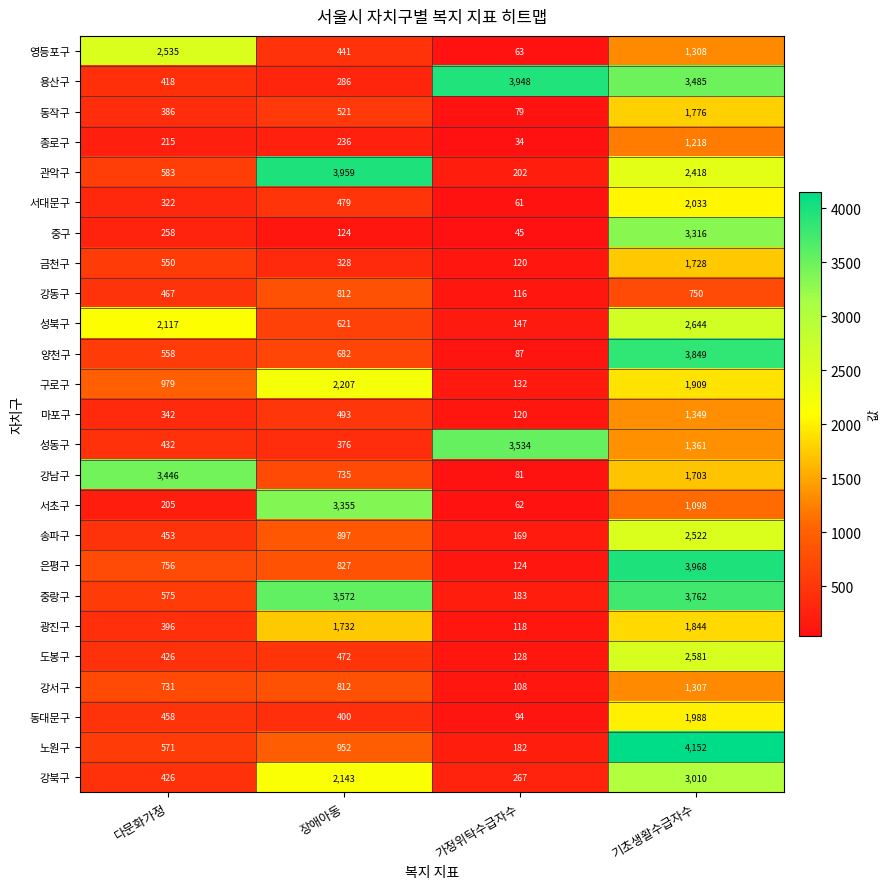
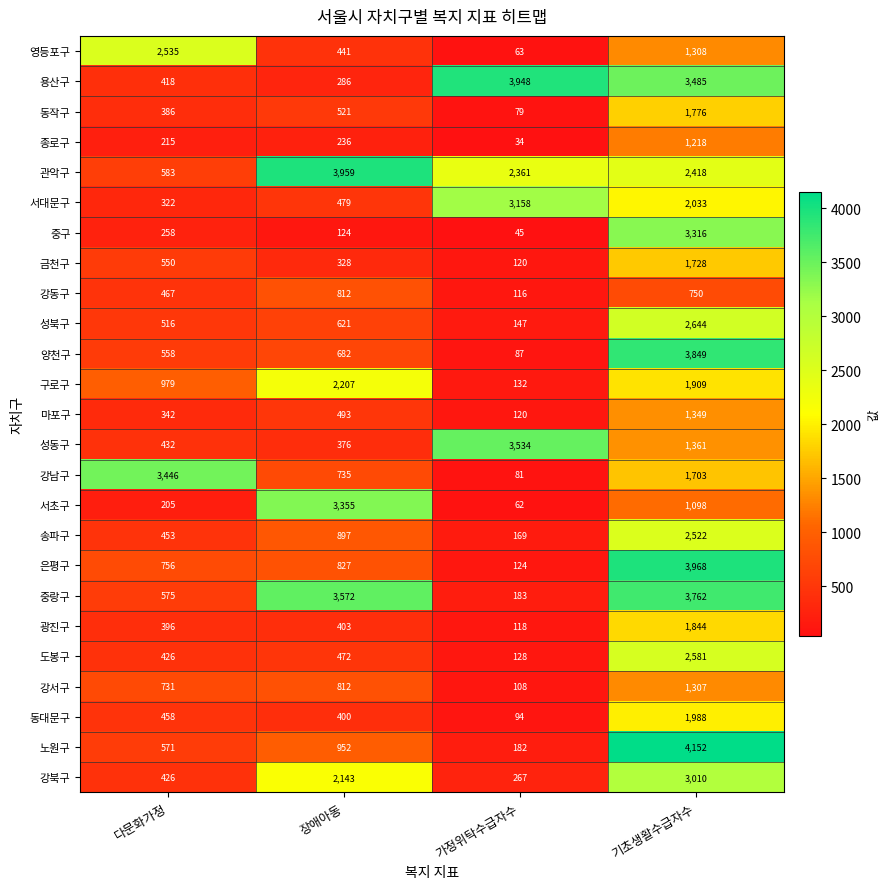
관악구, 가정위탁수급자수: 202 -> 2,361
서대문구, 가정위탁수급자수: 61 -> 3,158
성북구, 다문화가정: 2,117 -> 516
광진구, 장애아동: 1,732 -> 403
